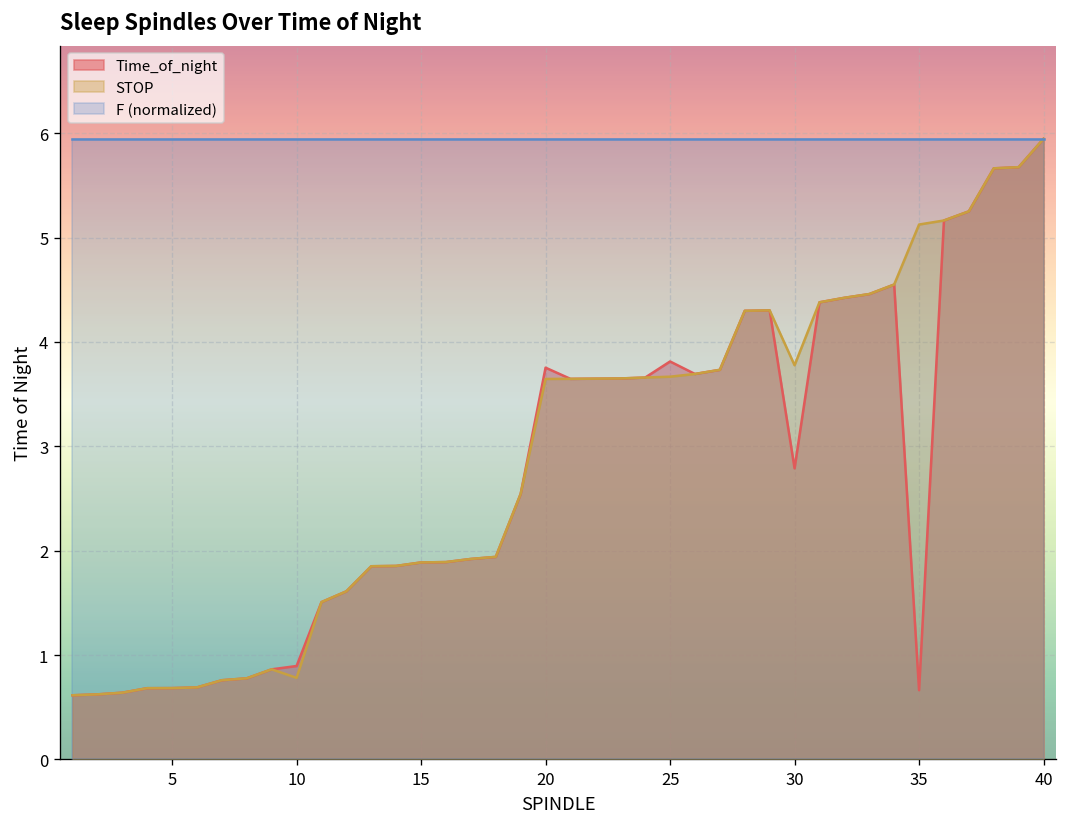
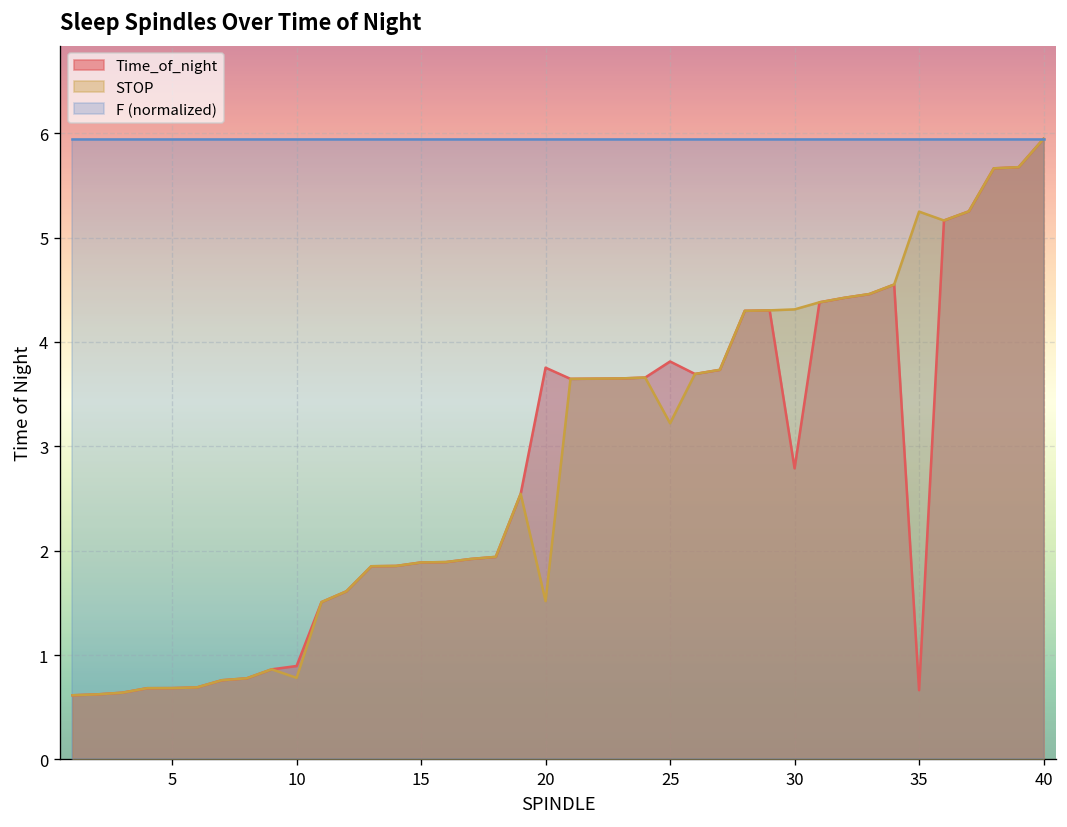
STOP, 20: 3.6 -> 1.5
STOP, 25: 3.7 -> 3.2
STOP, 30: 3.8 -> 4.3
STOP, 35: 5.1 -> 5.2
